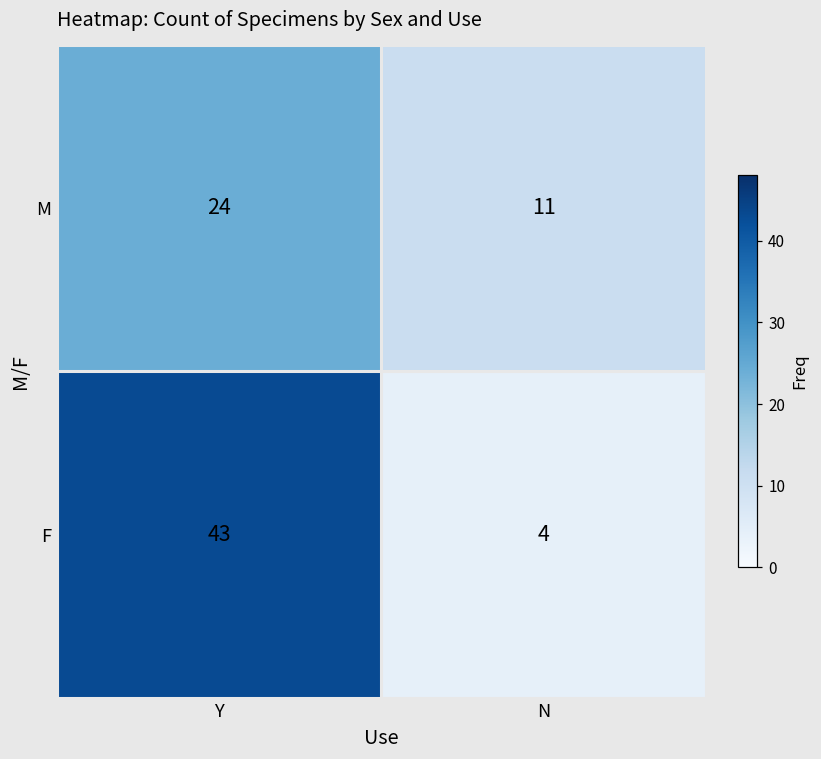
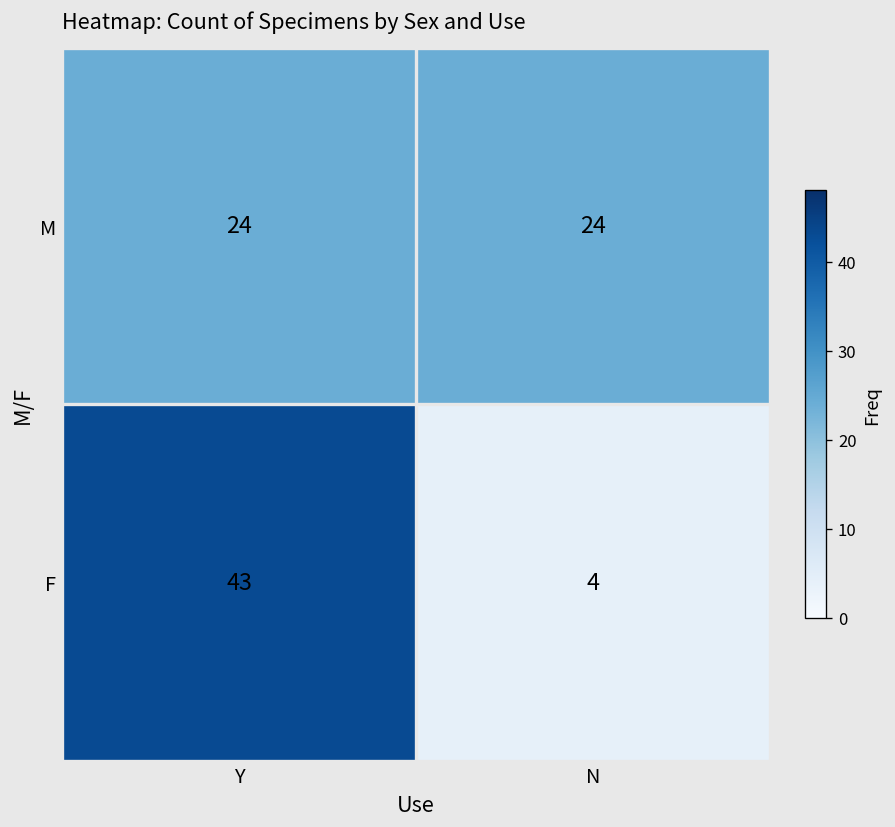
M, N: 11 -> 24
